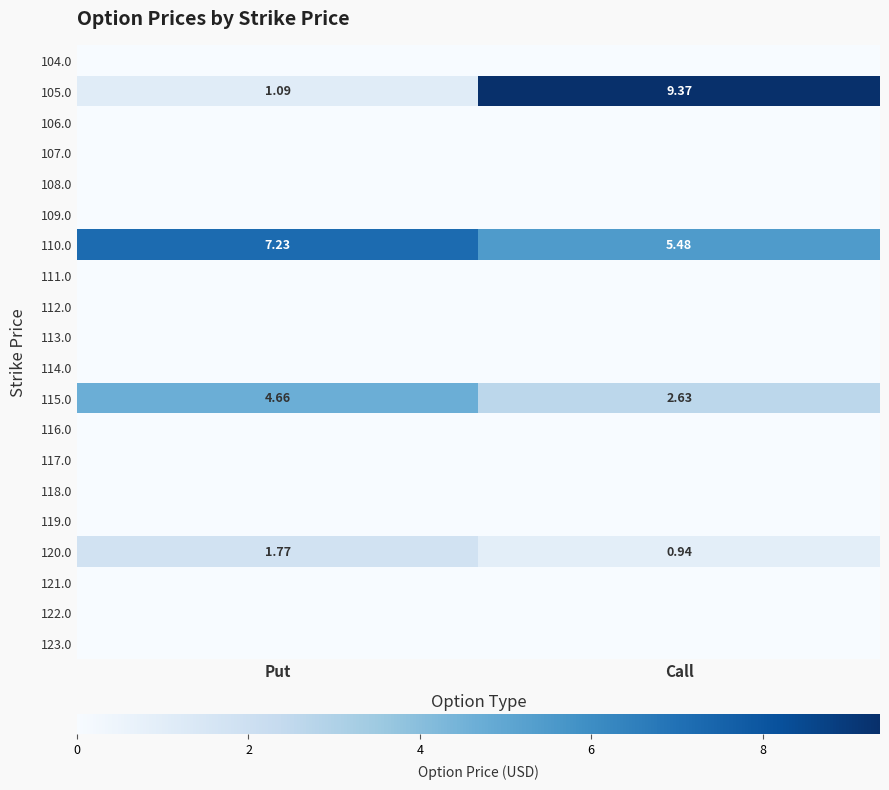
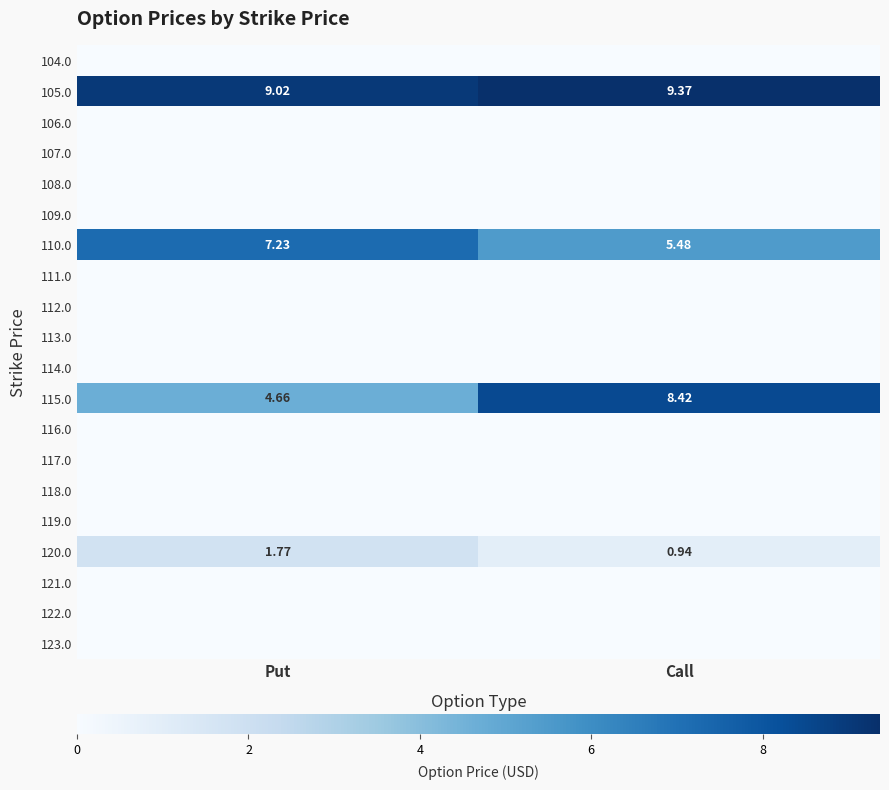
105.0, Put: 1.09 -> 9.02
115.0, Call: 2.63 -> 8.42
